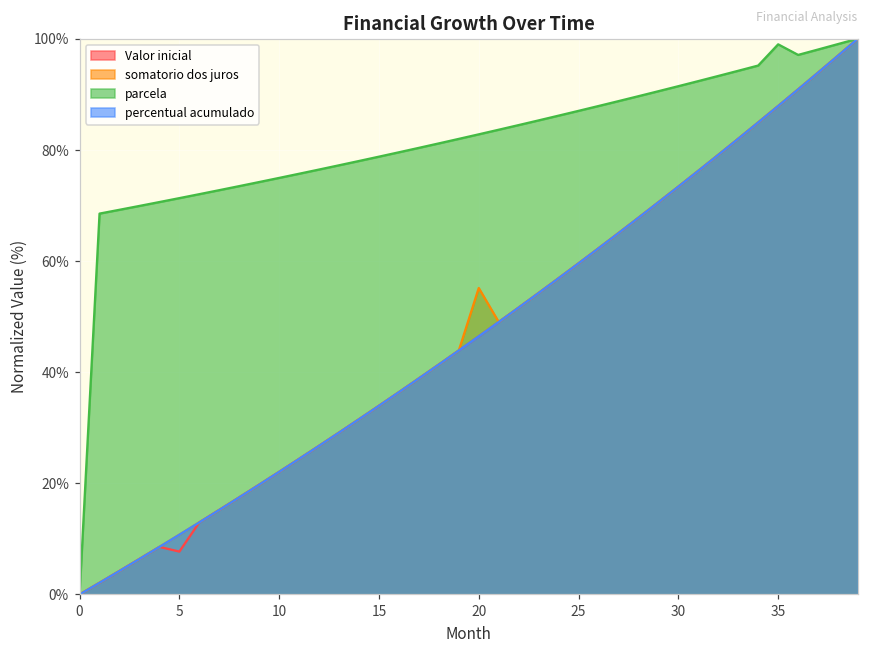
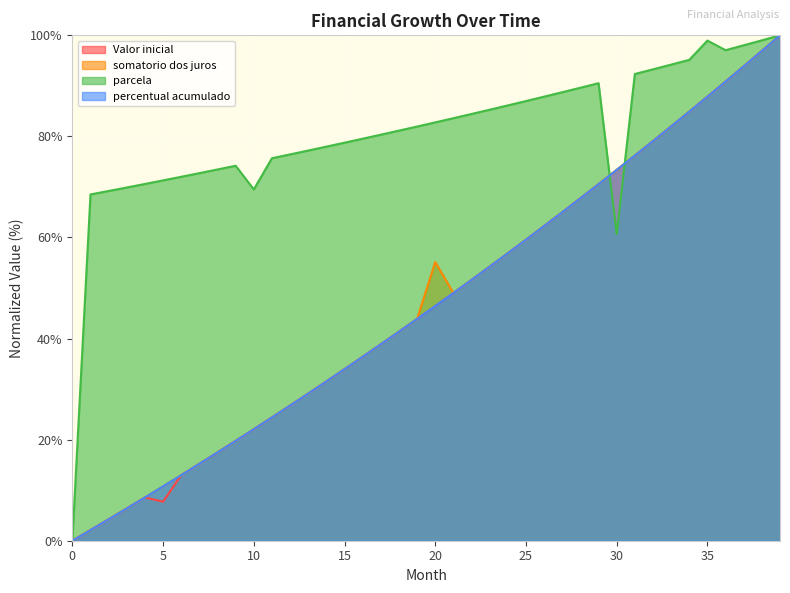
parcela, 10: 75% -> 70%
parcela, 30: 91% -> 61%
